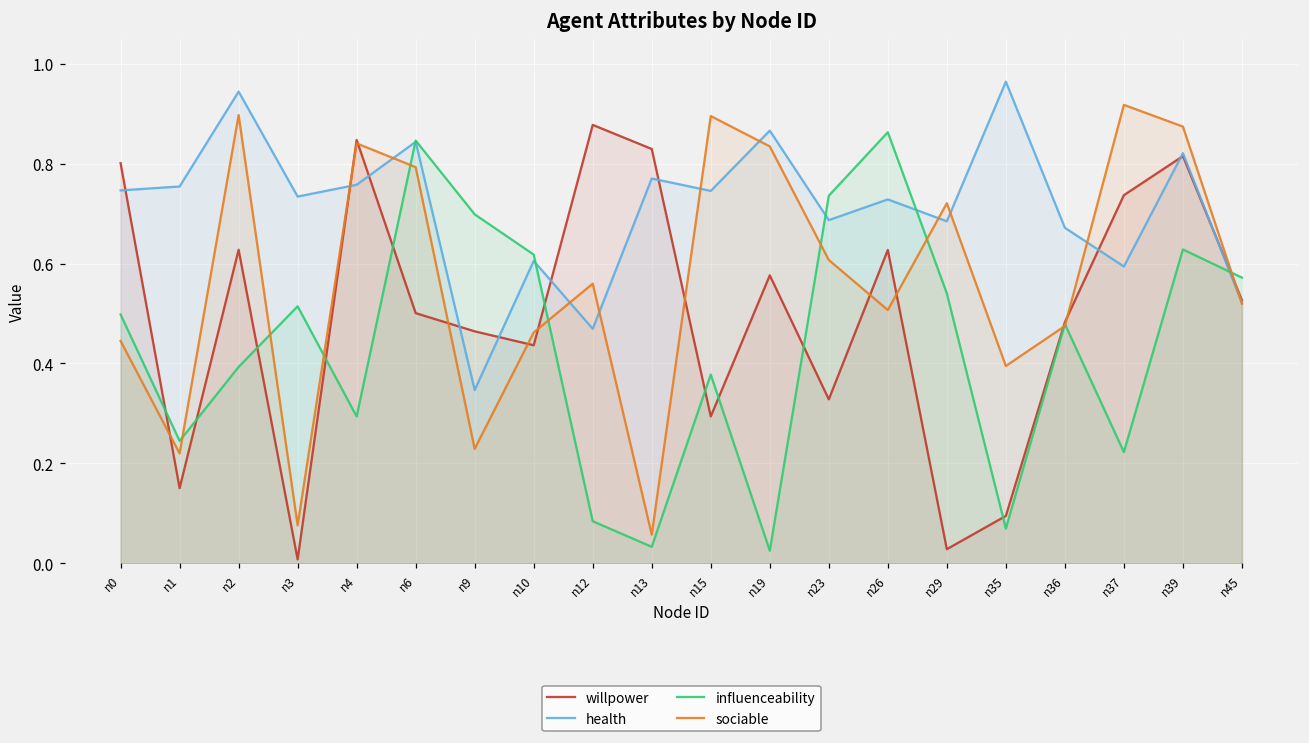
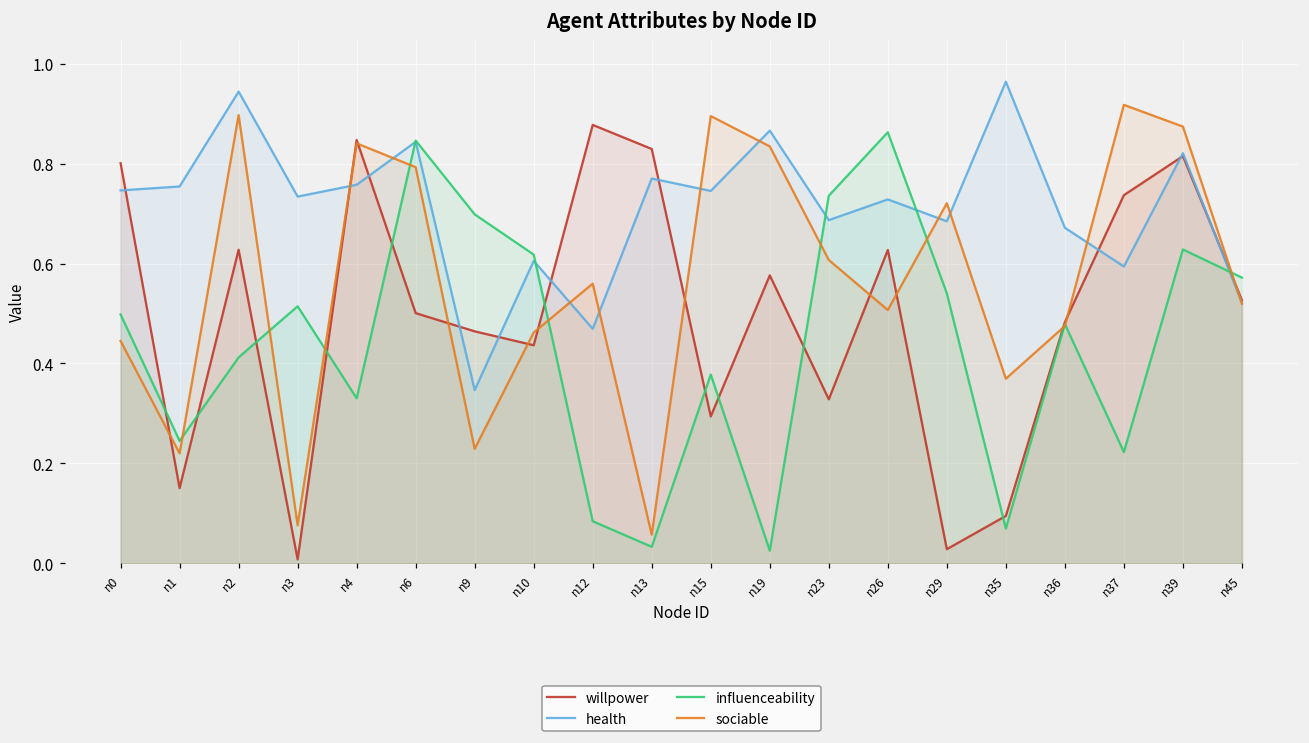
influenceability, n2: 0.39 -> 0.41
influenceability, n4: 0.29 -> 0.33
sociable, n35: 0.39 -> 0.37
